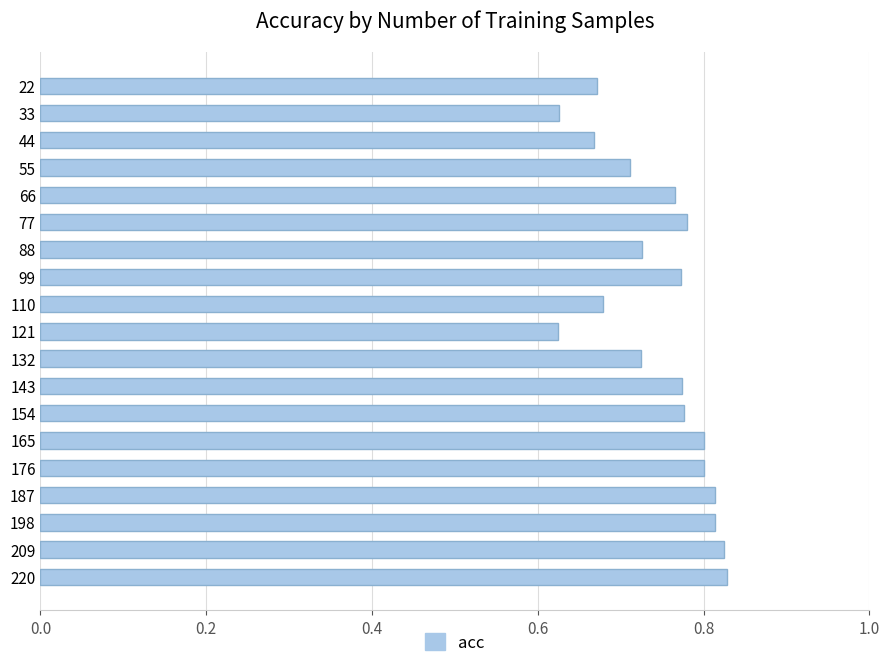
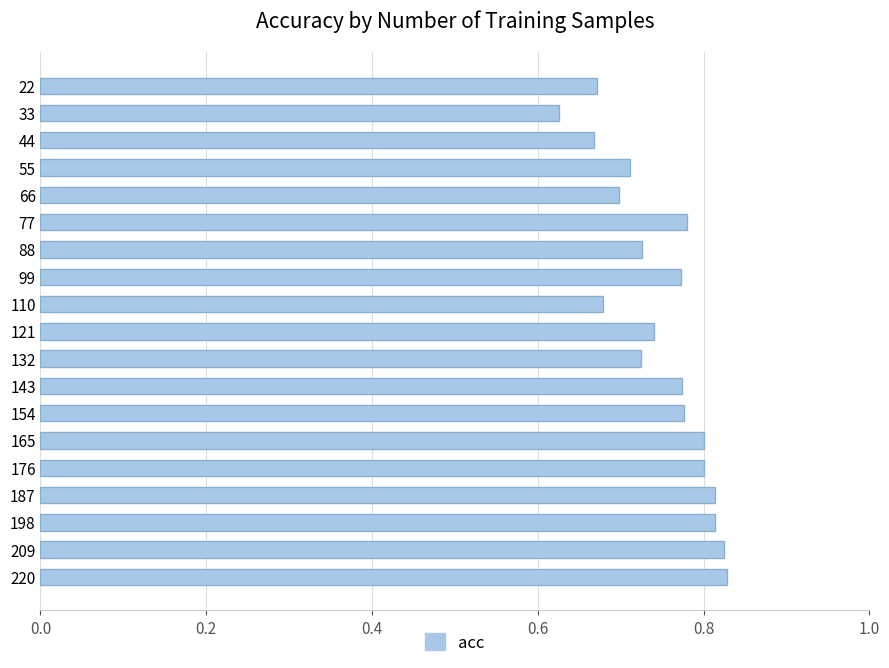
66: 0.76 -> 0.70
121: 0.62 -> 0.74
